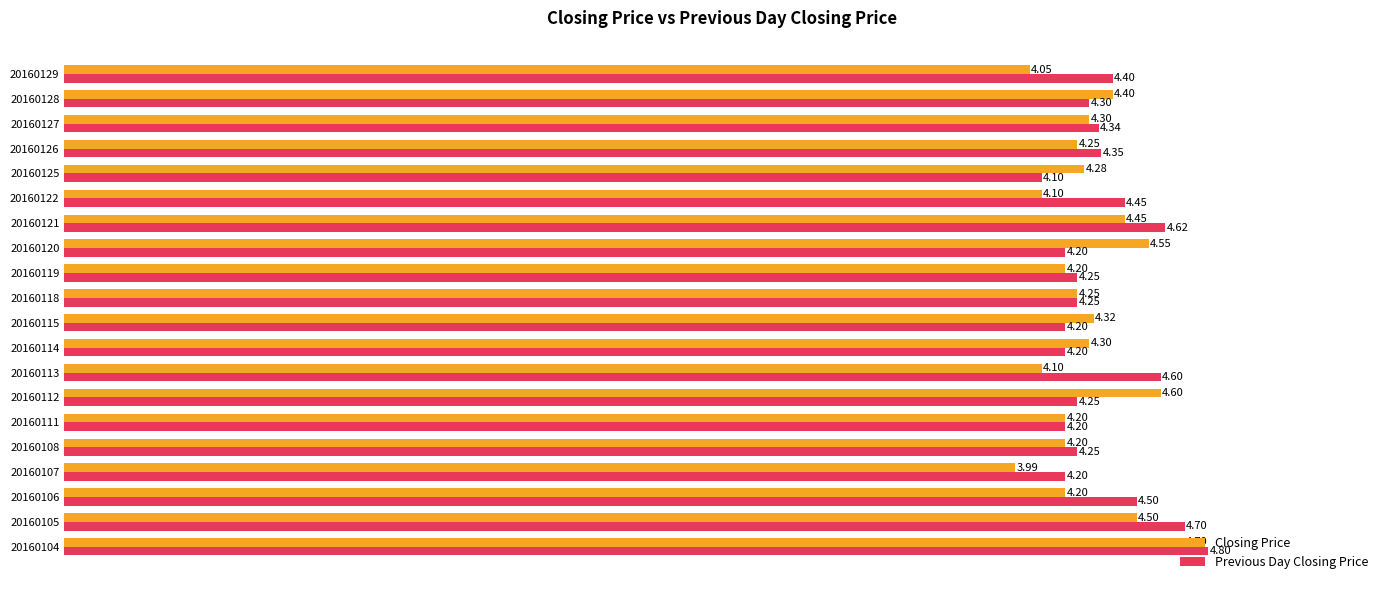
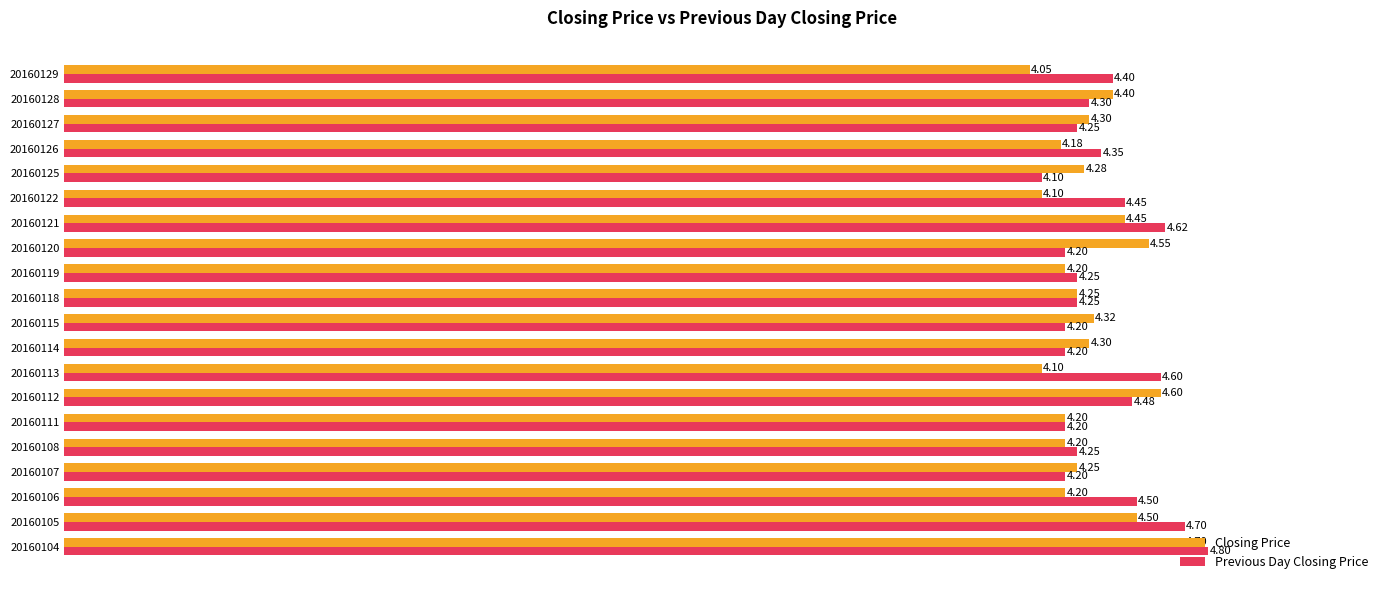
Previous Day Closing Price, 20160127: 4.34 -> 4.25
Closing Price, 20160126: 4.25 -> 4.18
Previous Day Closing Price, 20160112: 4.25 -> 4.48
Closing Price, 20160107: 3.99 -> 4.25
